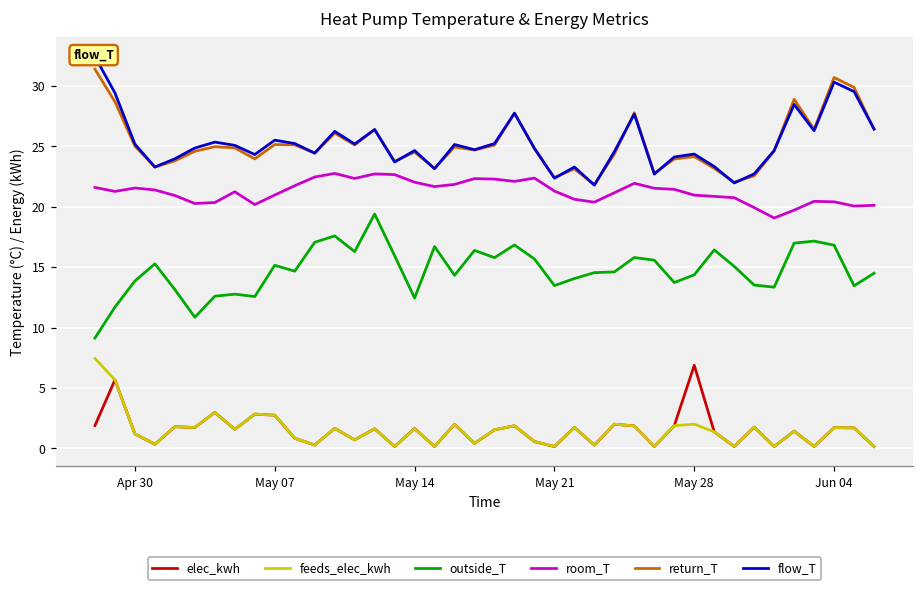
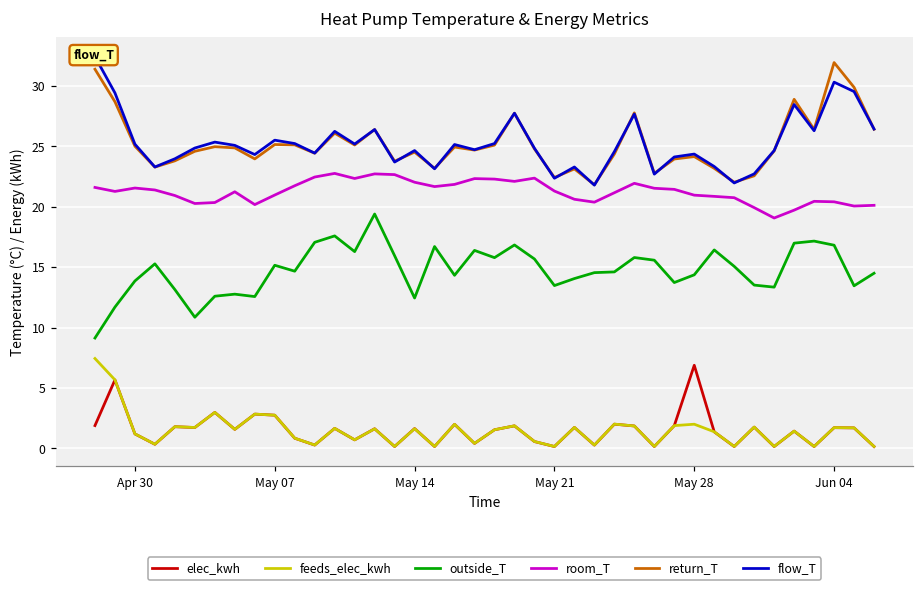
return_T, Jun 04: 30.7 -> 31.9
